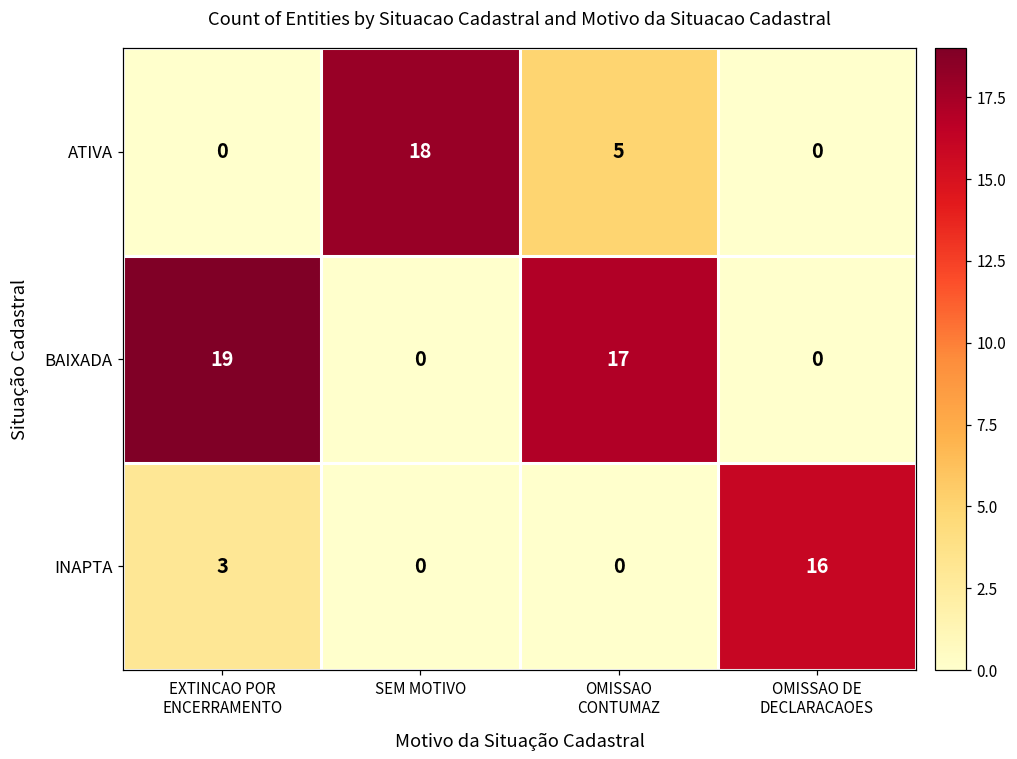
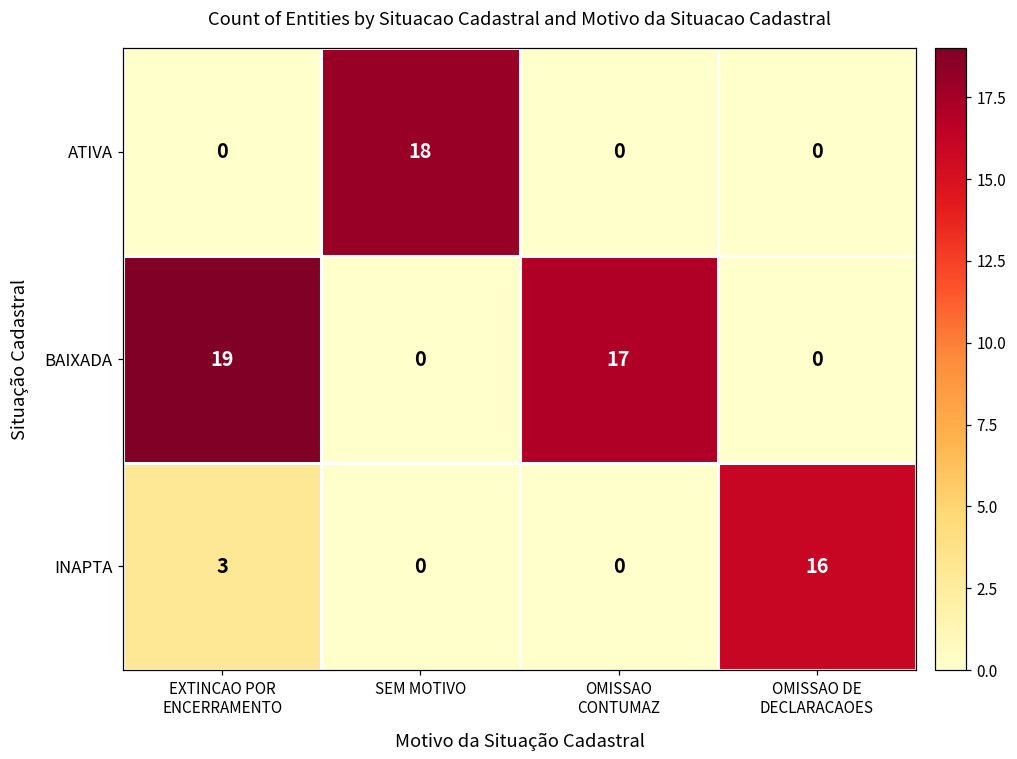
ATIVA, OMISSAO CONTUMAZ: 5 -> 0
